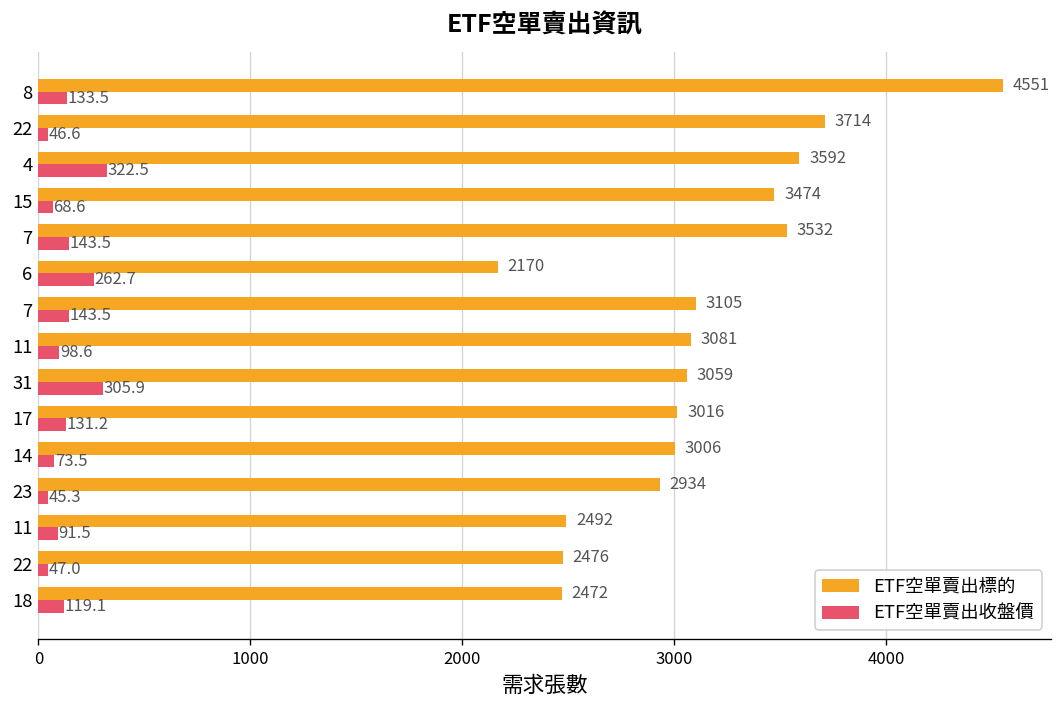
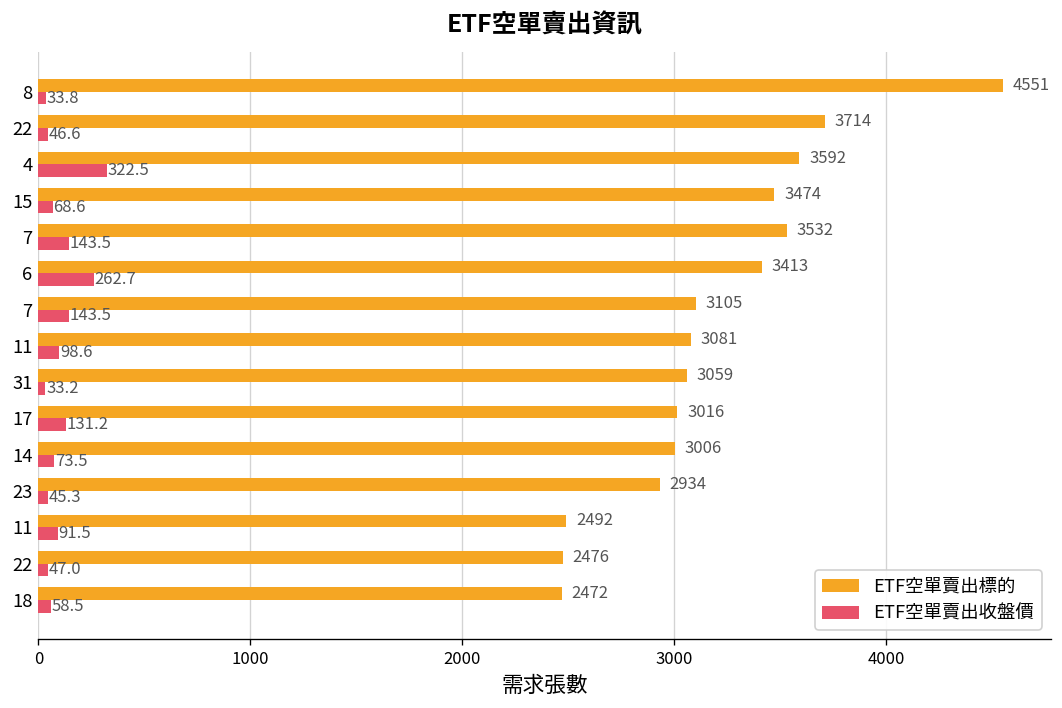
ETF空單賣出收盤價, 8: 133.5 -> 33.8
ETF空單賣出標的, 6: 2170 -> 3413
ETF空單賣出收盤價, 31: 305.9 -> 33.2
ETF空單賣出收盤價, 18: 119.1 -> 58.5
